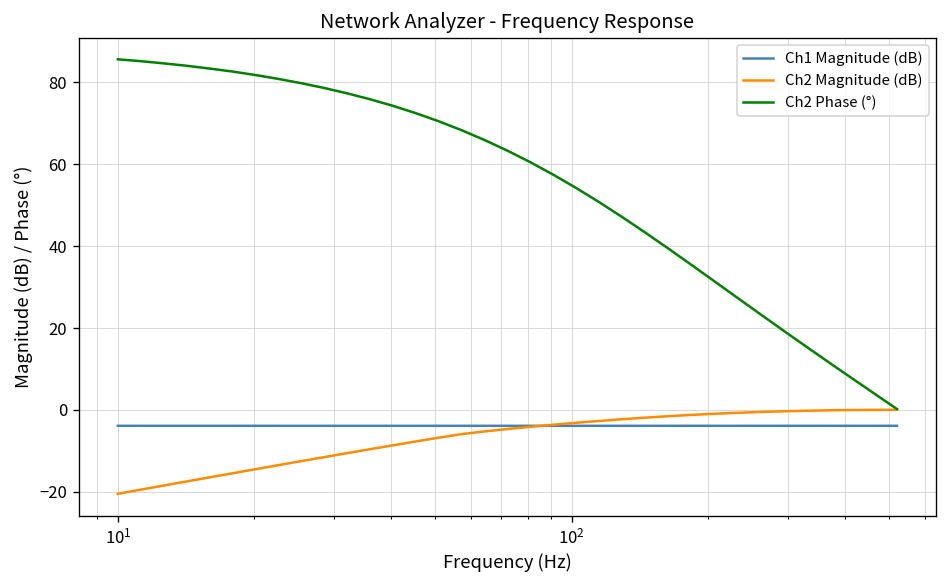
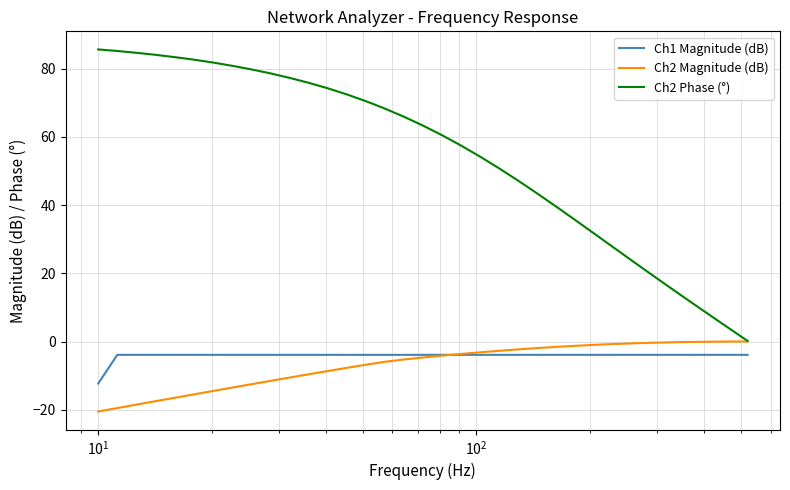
Ch1 Magnitude (dB), 10^1: -4 -> -12
